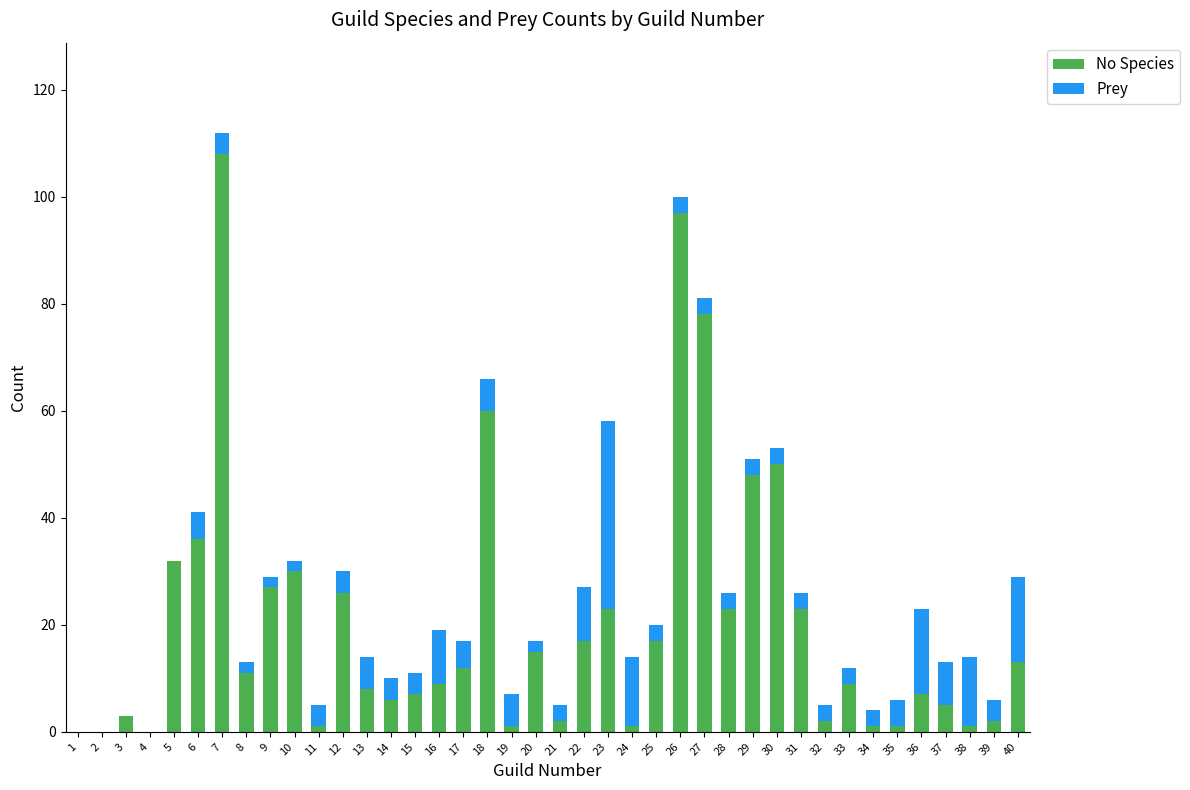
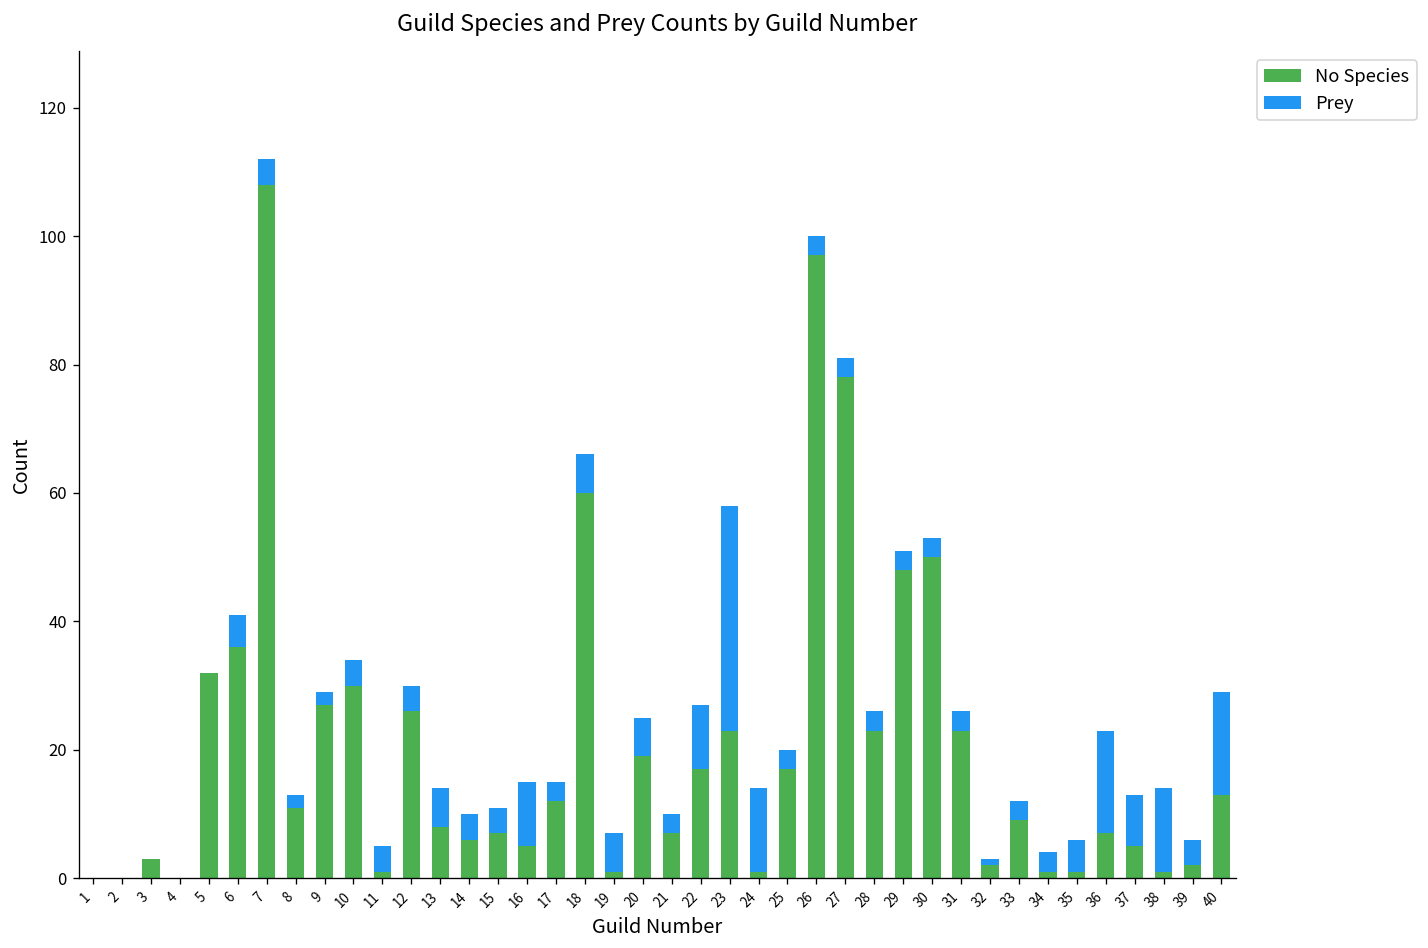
Prey, 10: 2 -> 4
No Species, 16: 9 -> 5
Prey, 17: 5 -> 3
No Species, 20: 15 -> 19
Prey, 20: 2 -> 6
No Species, 21: 2 -> 7
Prey, 32: 3 -> 1
